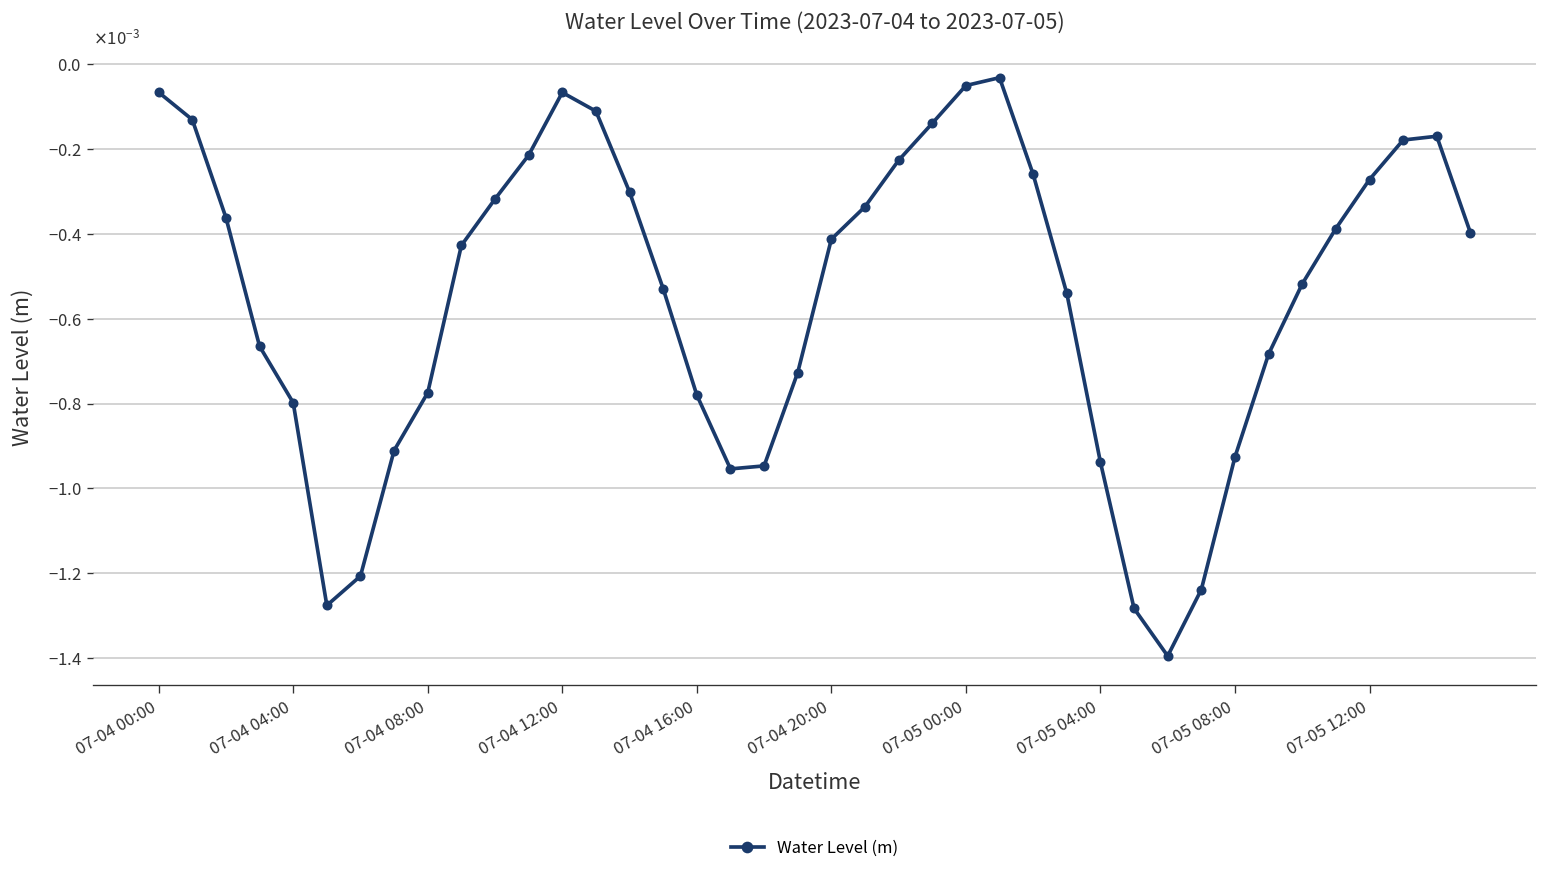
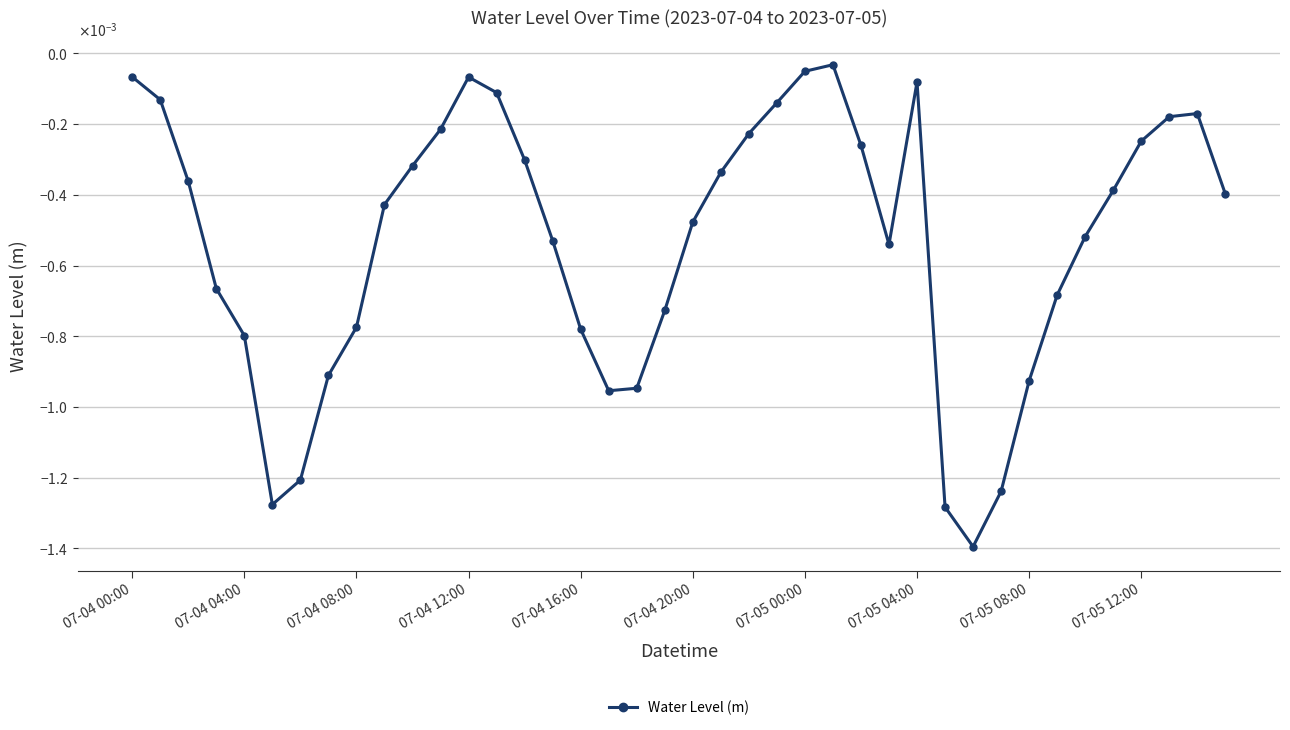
07-04 20:00: -0.00041 -> -0.00048
07-05 04:00: -0.00094 -> -0.00008
07-05 12:00: -0.00027 -> -0.00025
